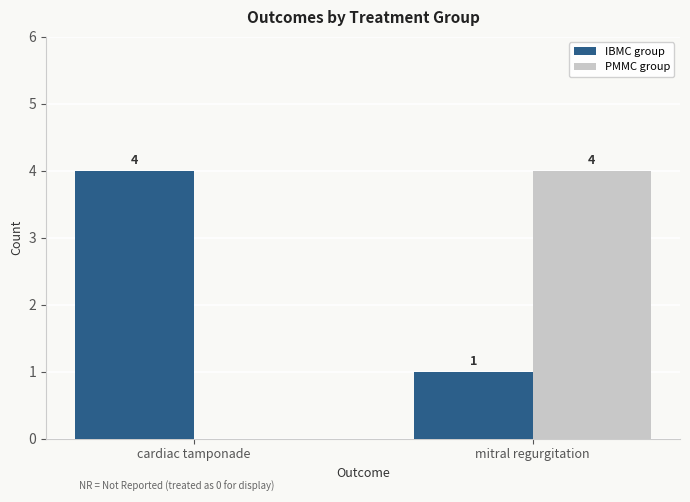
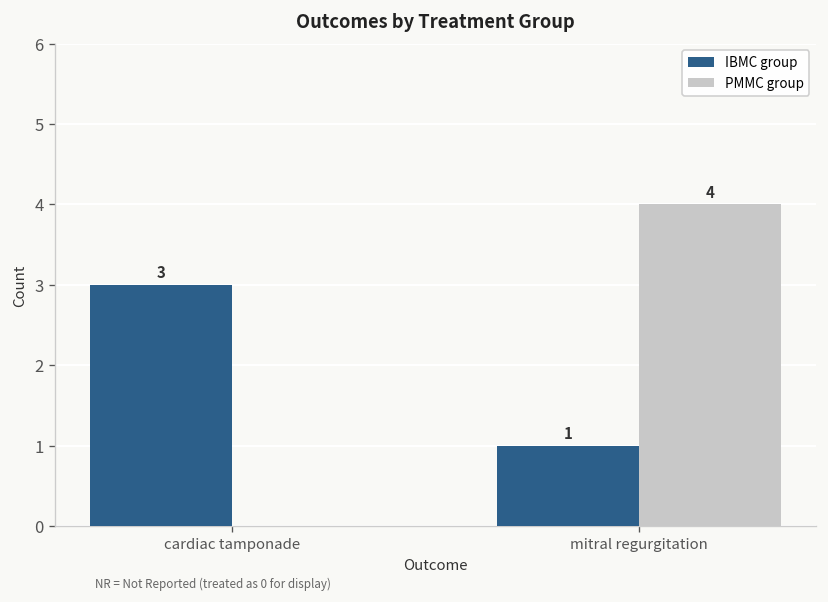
IBMC group, cardiac tamponade: 4 -> 3
